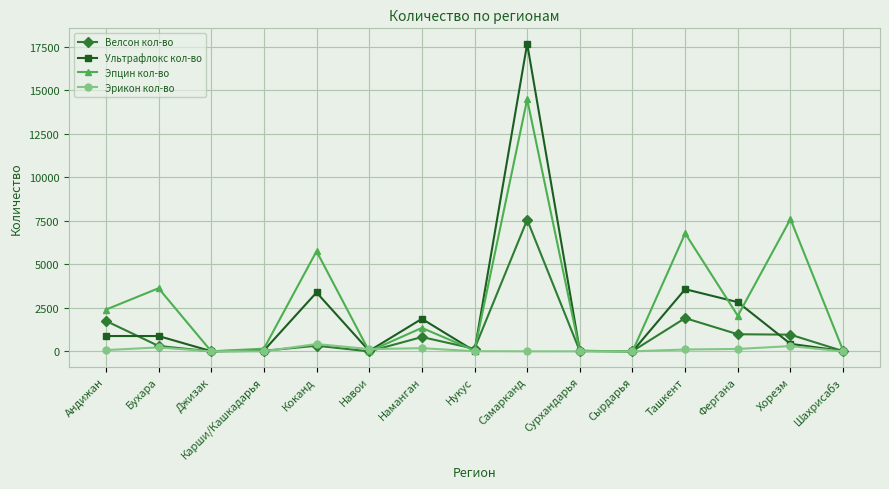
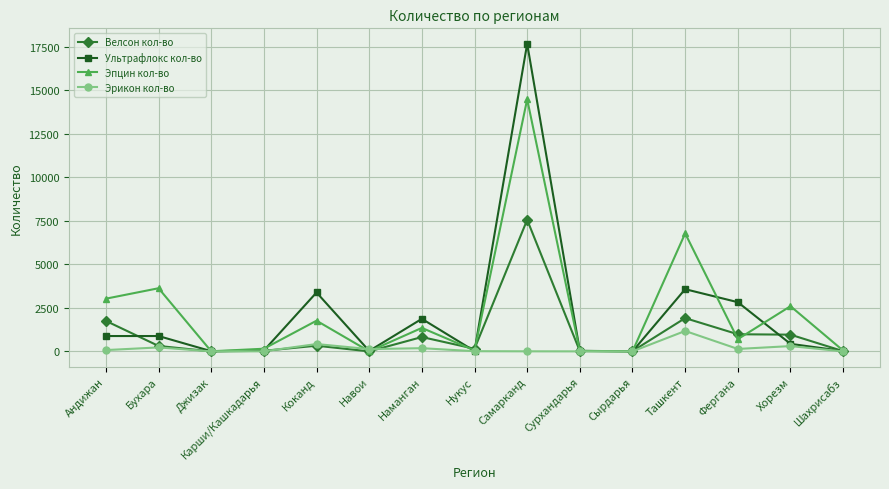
Эпцин кол-во, Андижан: 2400 -> 3000
Эпцин кол-во, Коканд: 5800 -> 1800
Эрикон кол-во, Ташкент: 100 -> 1200
Эпцин кол-во, Фергана: 2000 -> 700
Эпцин кол-во, Хорезм: 7600 -> 2600
